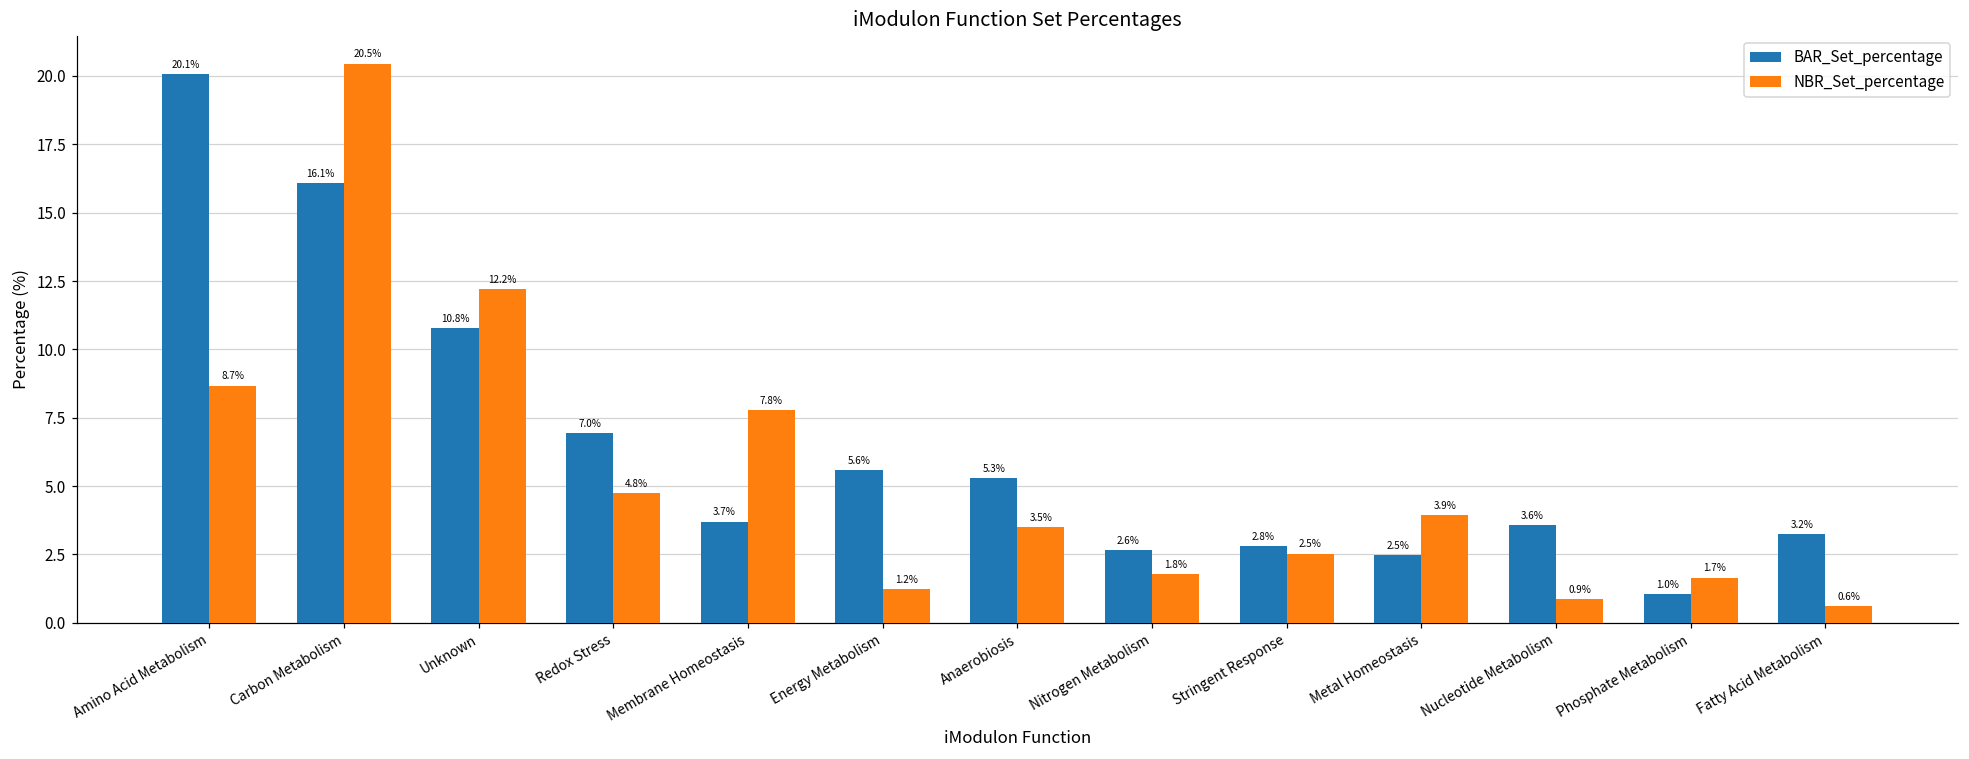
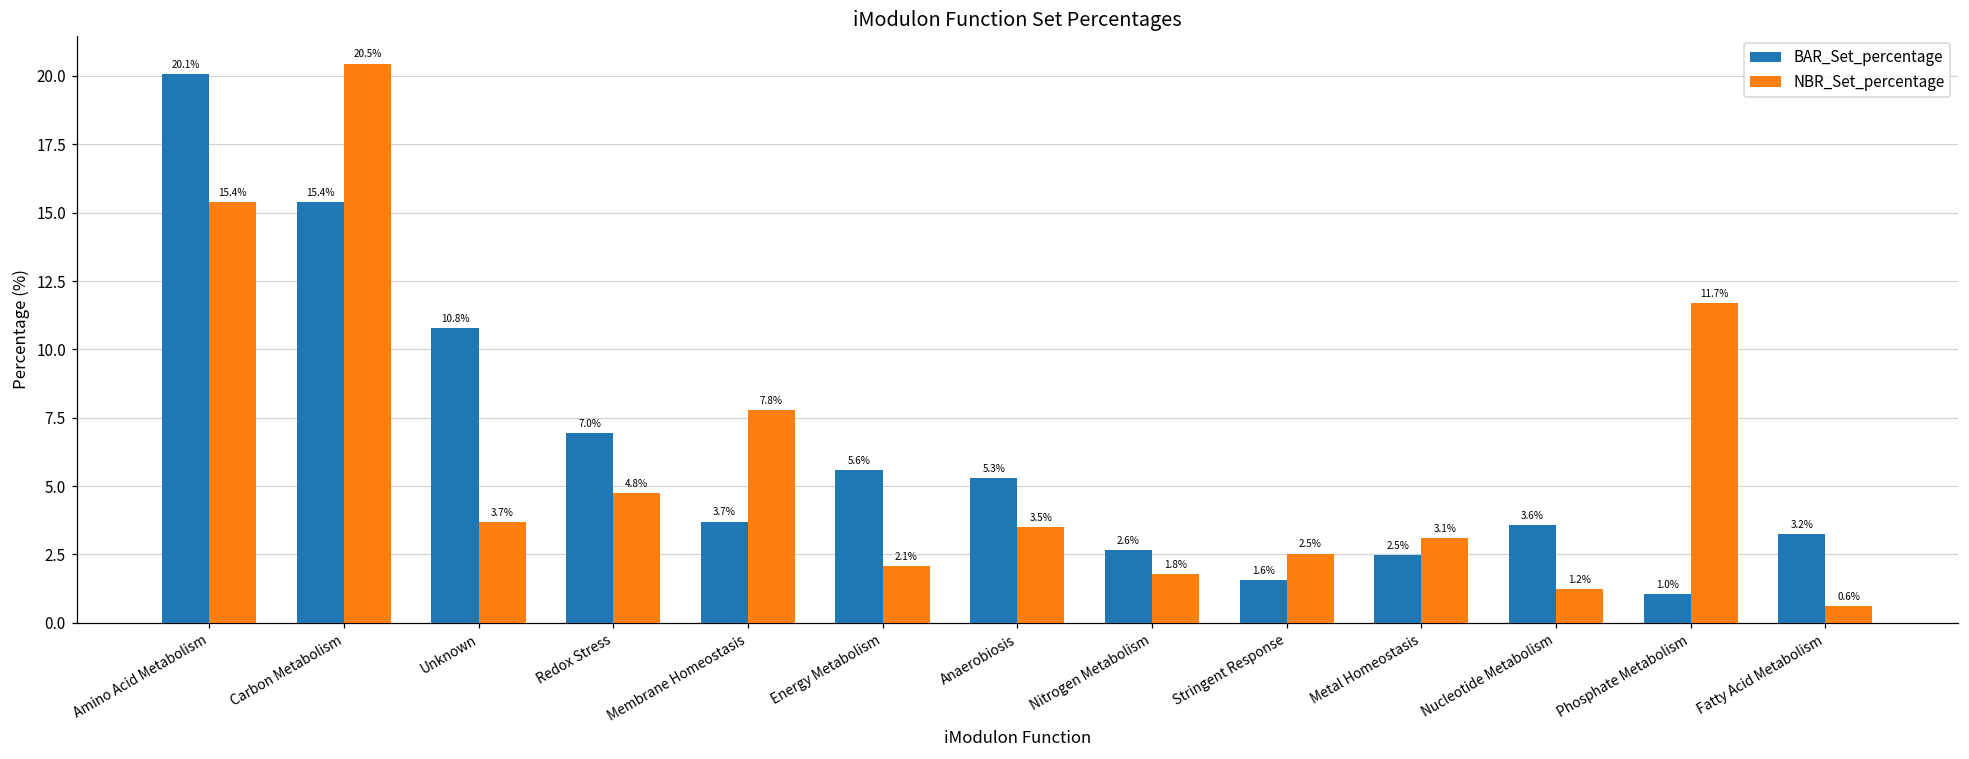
NBR_Set_percentage, Amino Acid Metabolism: 8.7% -> 15.4%
BAR_Set_percentage, Carbon Metabolism: 16.1% -> 15.4%
NBR_Set_percentage, Unknown: 12.2% -> 3.7%
NBR_Set_percentage, Energy Metabolism: 1.2% -> 2.1%
BAR_Set_percentage, Stringent Response: 2.8% -> 1.6%
NBR_Set_percentage, Metal Homeostasis: 3.9% -> 3.1%
NBR_Set_percentage, Nucleotide Metabolism: 0.9% -> 1.2%
NBR_Set_percentage, Phosphate Metabolism: 1.7% -> 11.7%
